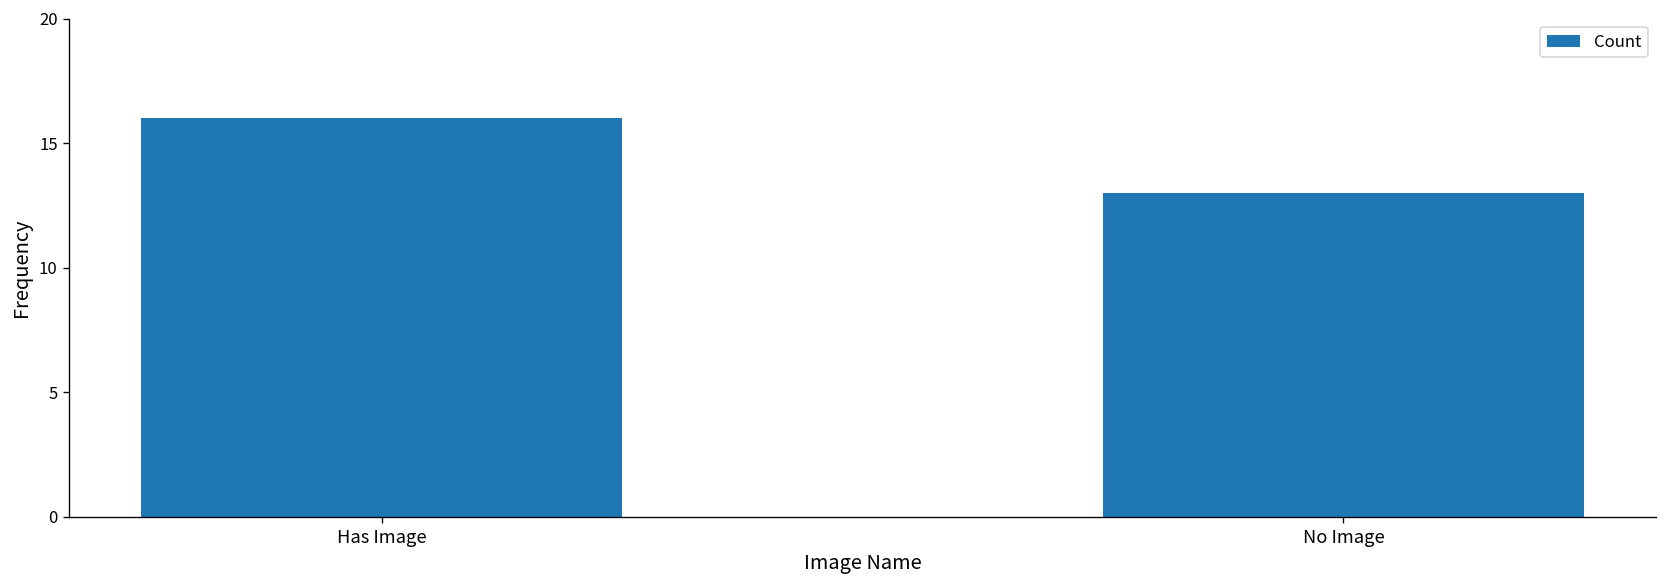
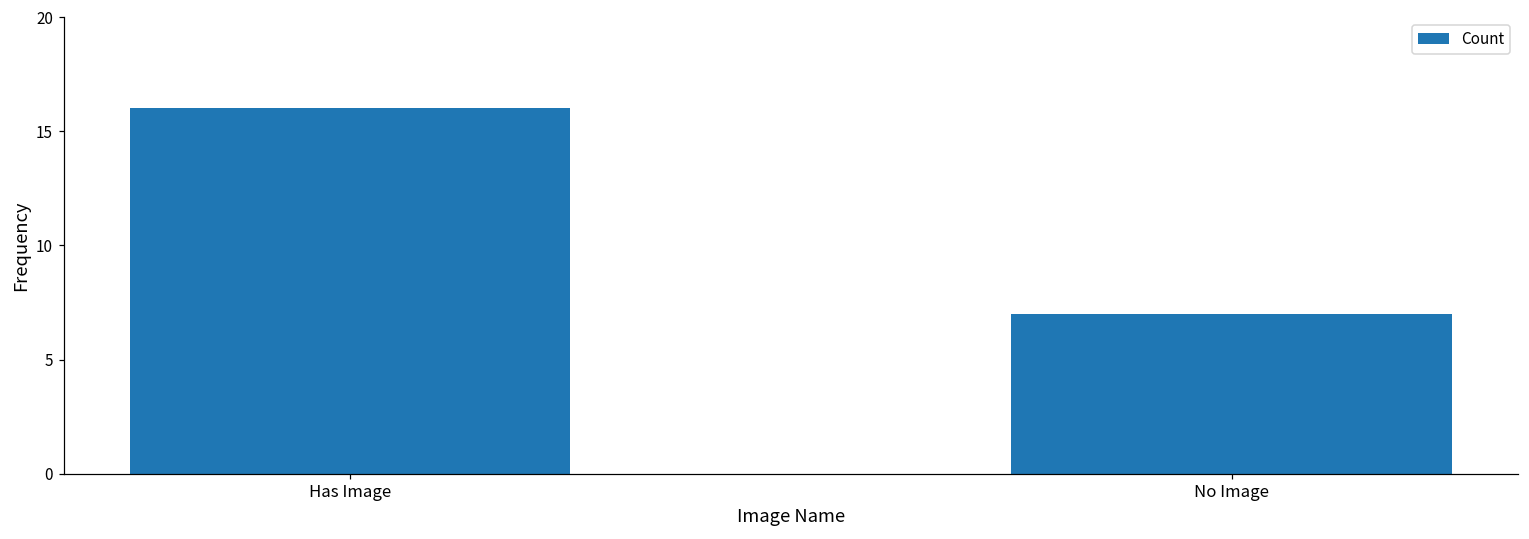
No Image: 13 -> 7
